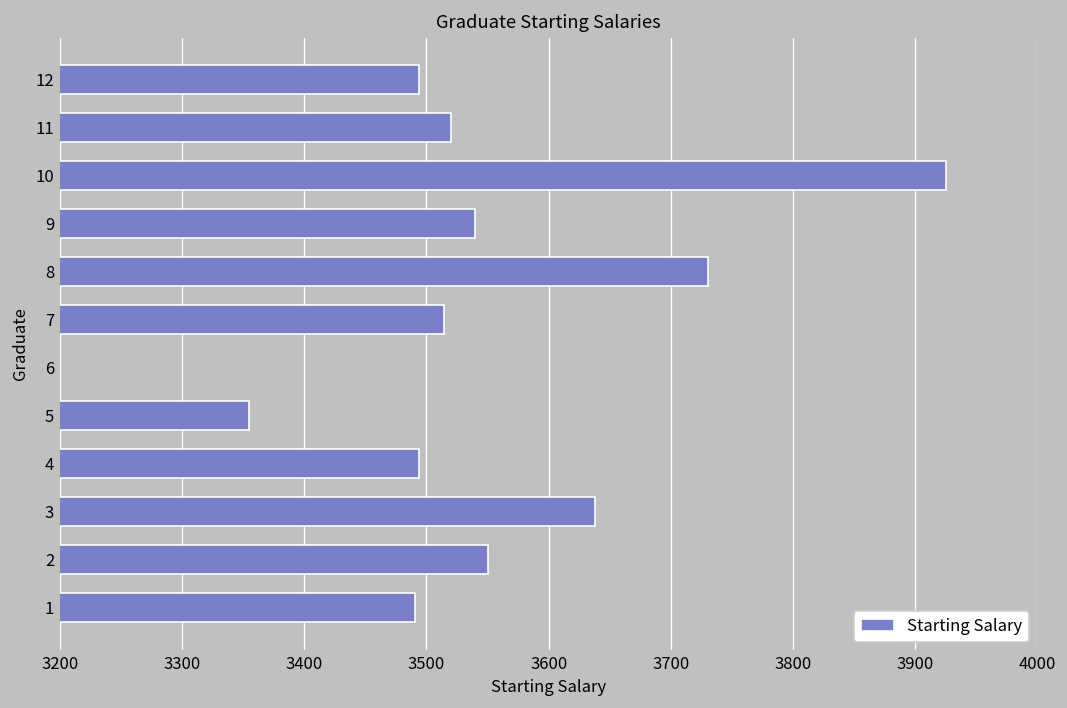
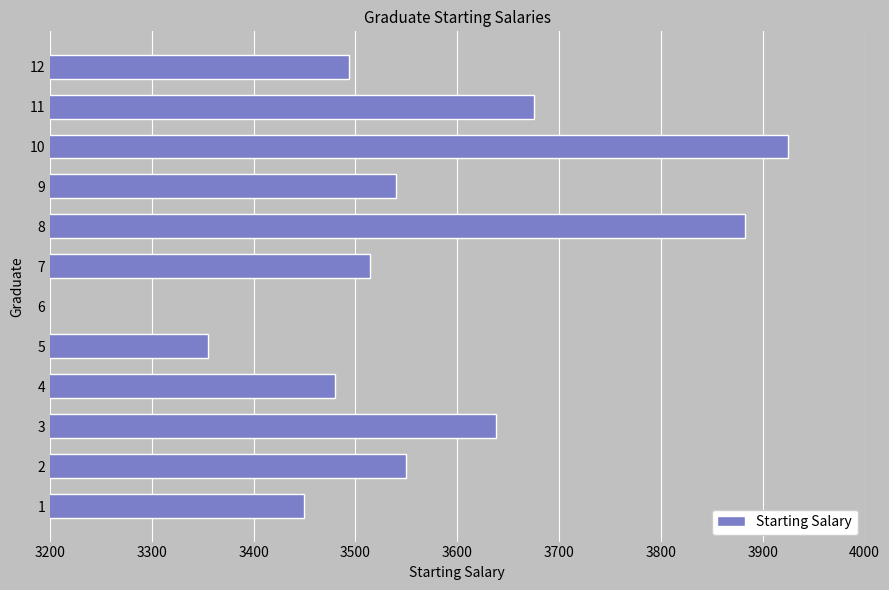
11: 3520 -> 3675
8: 3730 -> 3883
4: 3494 -> 3480
1: 3491 -> 3450
